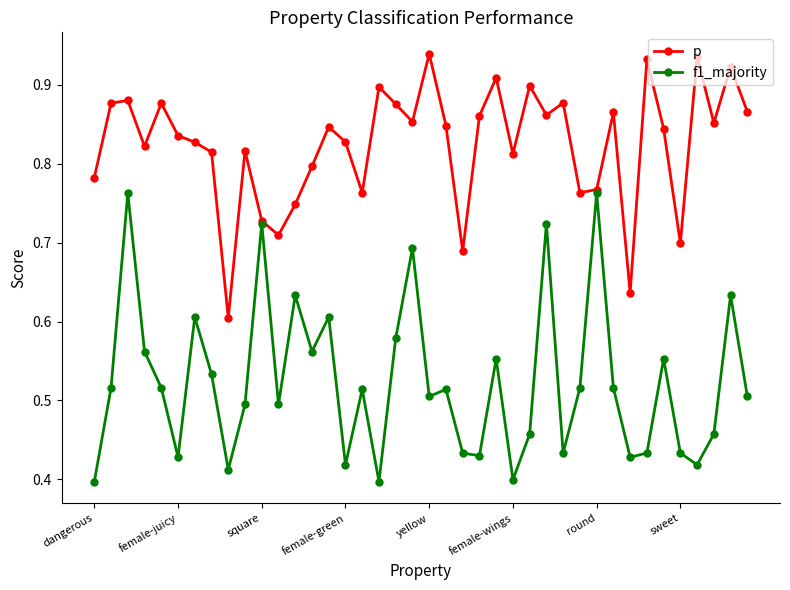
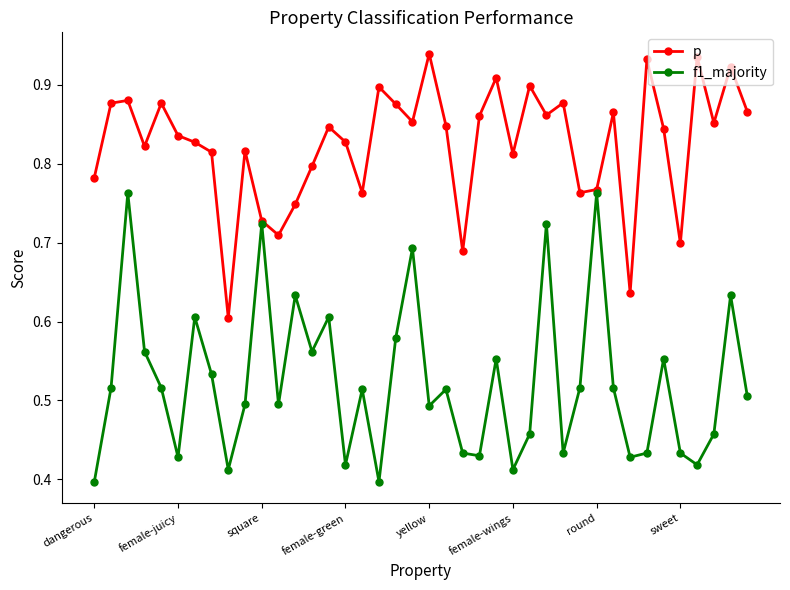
f1_majority, yellow: 0.51 -> 0.49
f1_majority, female-wings: 0.40 -> 0.41
